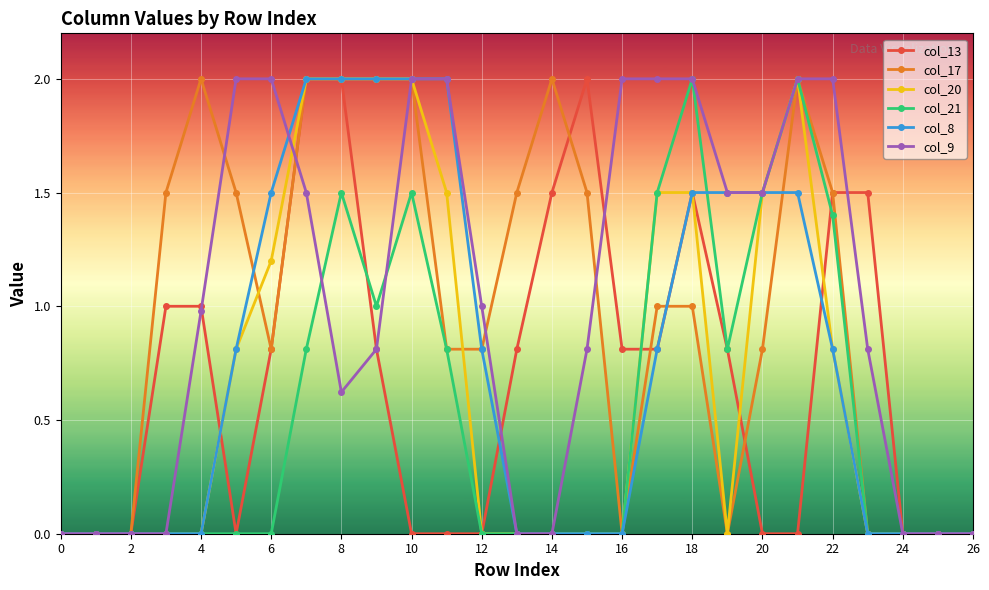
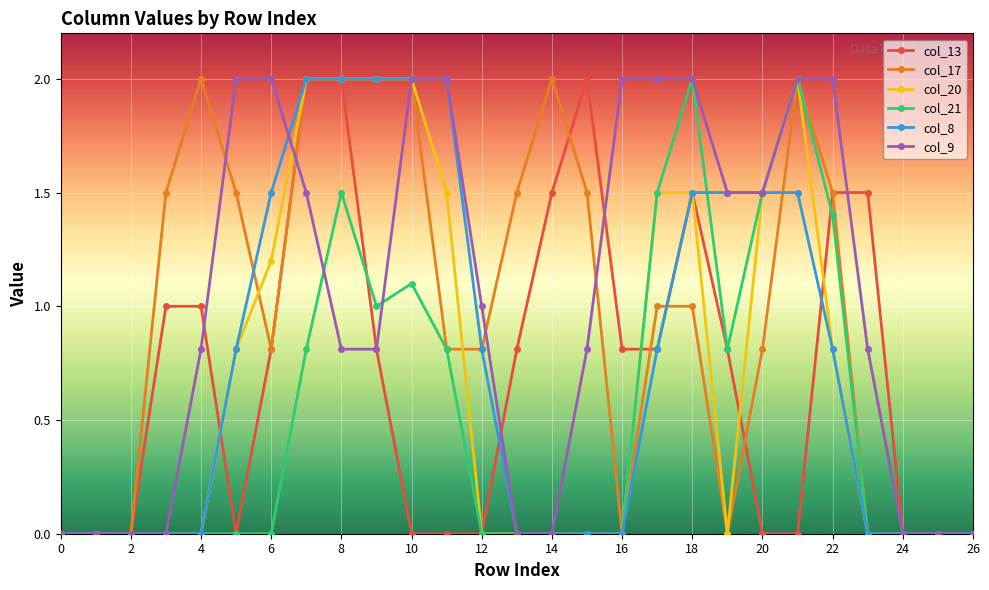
col_9, 4: 0.98 -> 0.81
col_9, 8: 0.62 -> 0.81
col_21, 10: 1.5 -> 1.1
